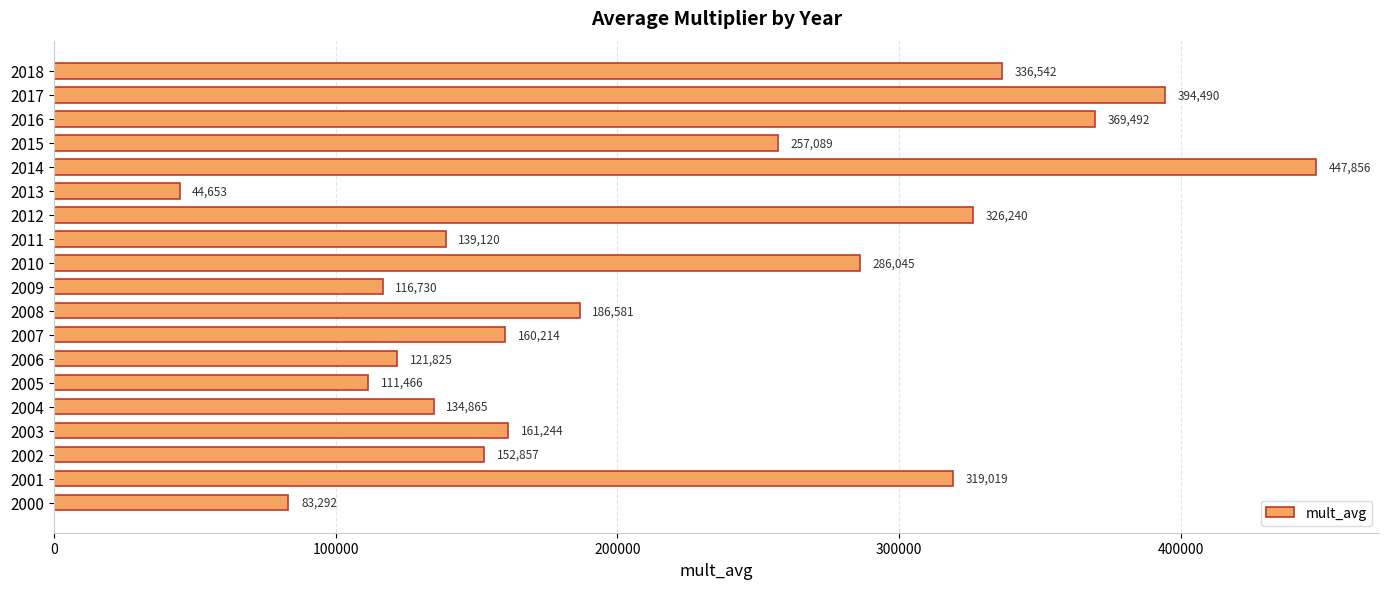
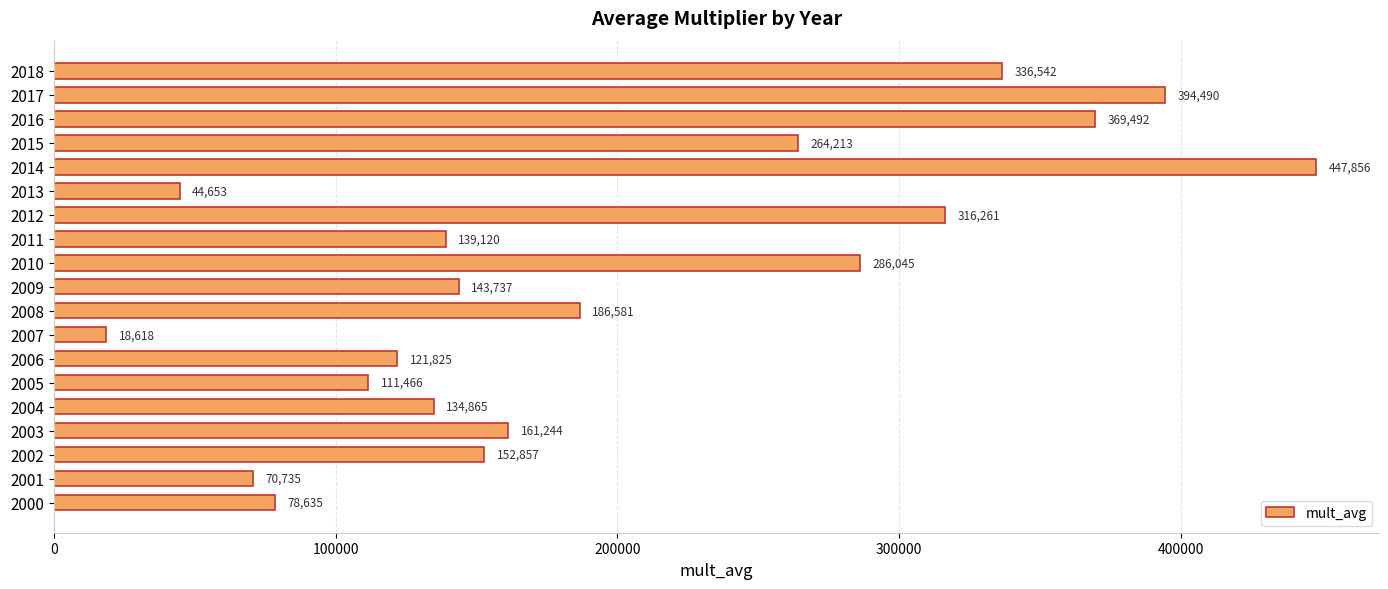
2015: 257,089 -> 264,213
2012: 326,240 -> 316,261
2009: 116,730 -> 143,737
2007: 160,214 -> 18,618
2001: 319,019 -> 70,735
2000: 83,292 -> 78,635
